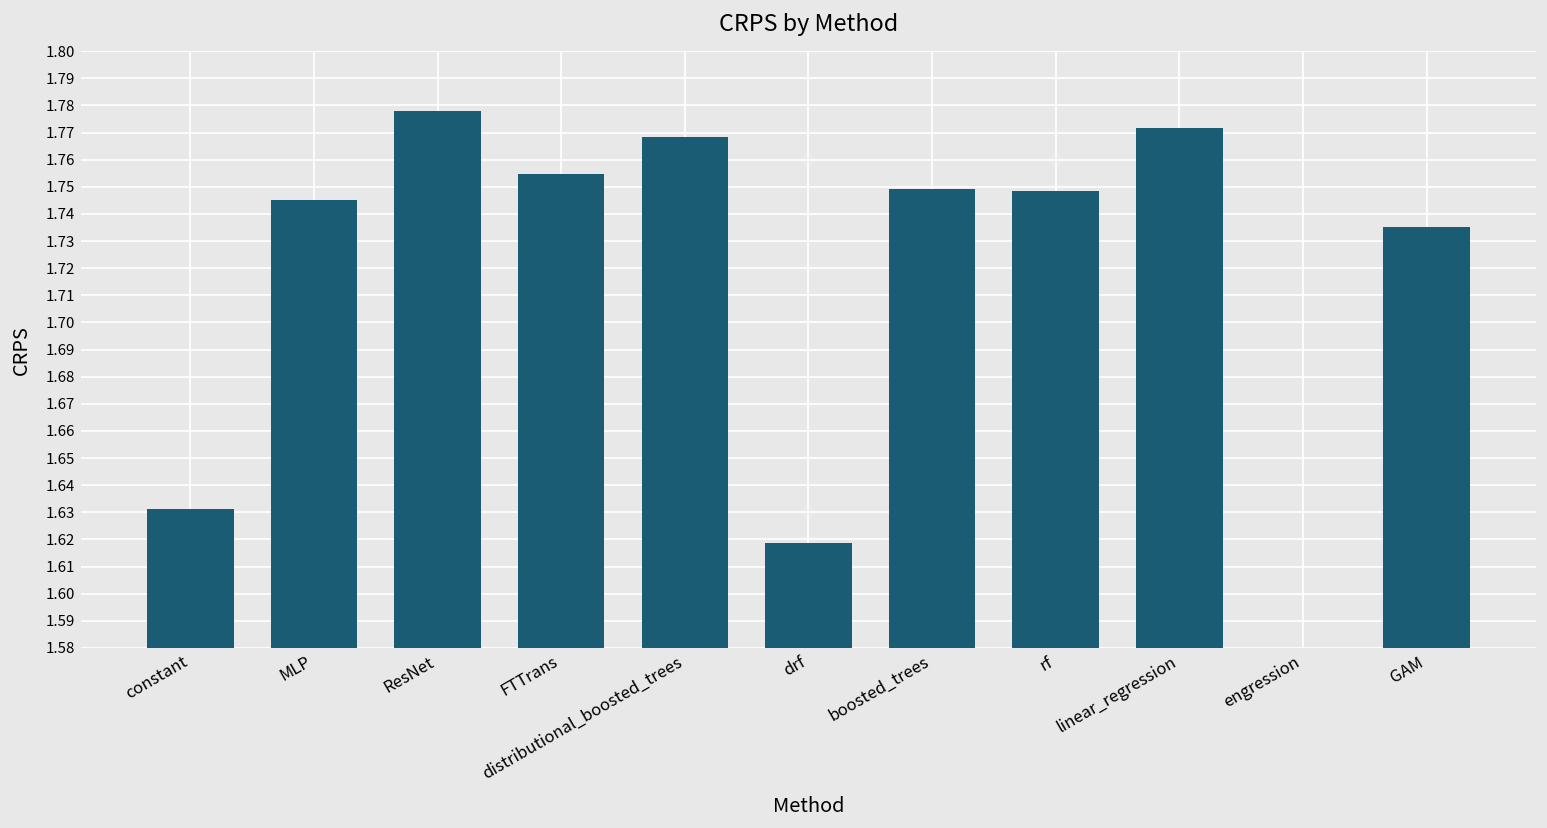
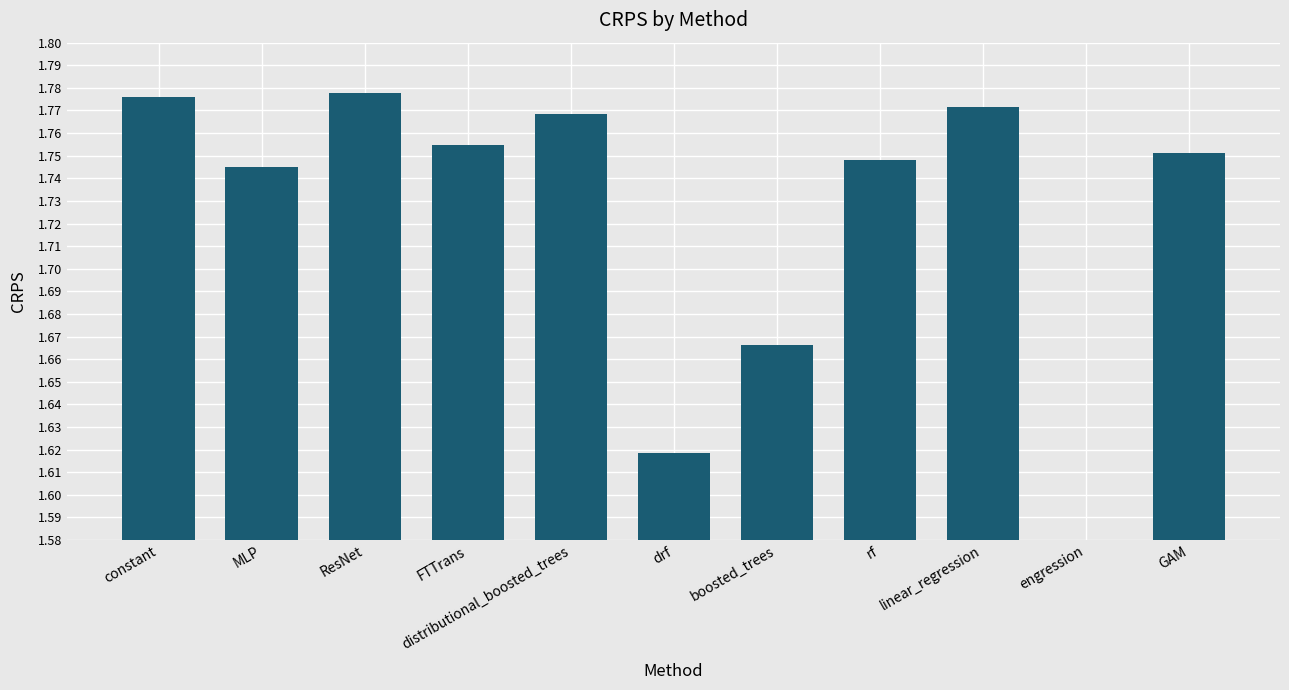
constant: 1.631 -> 1.776
boosted_trees: 1.749 -> 1.666
GAM: 1.735 -> 1.751
